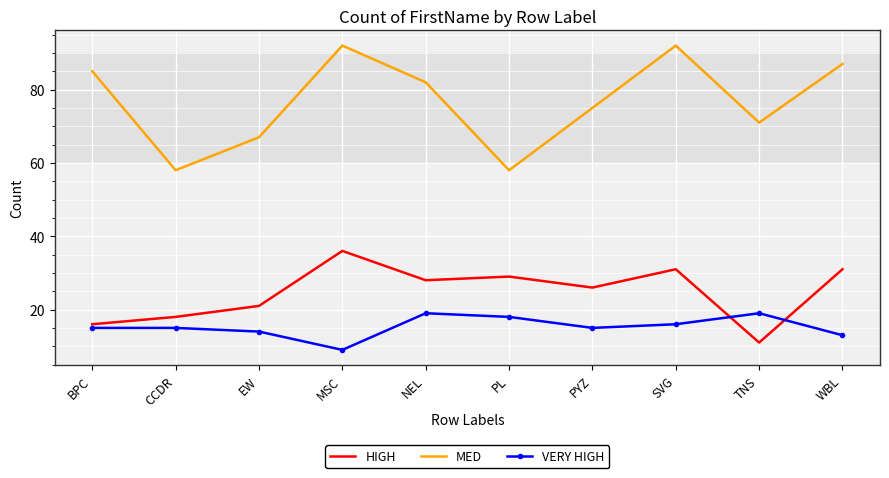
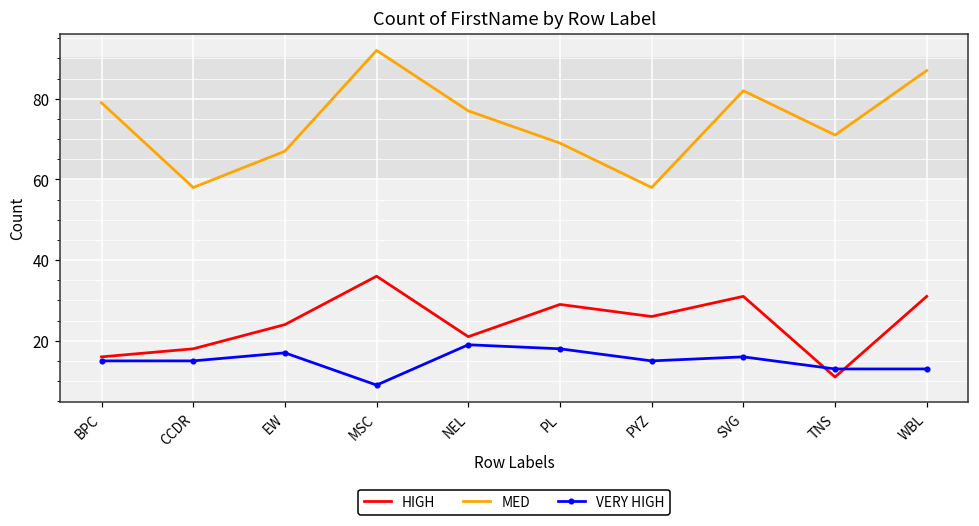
MED, BPC: 85 -> 79
HIGH, EW: 21 -> 24
VERY HIGH, EW: 14 -> 17
HIGH, NEL: 28 -> 21
MED, NEL: 82 -> 77
MED, PL: 58 -> 69
MED, PYZ: 75 -> 58
MED, SVG: 92 -> 82
VERY HIGH, TNS: 19 -> 13
